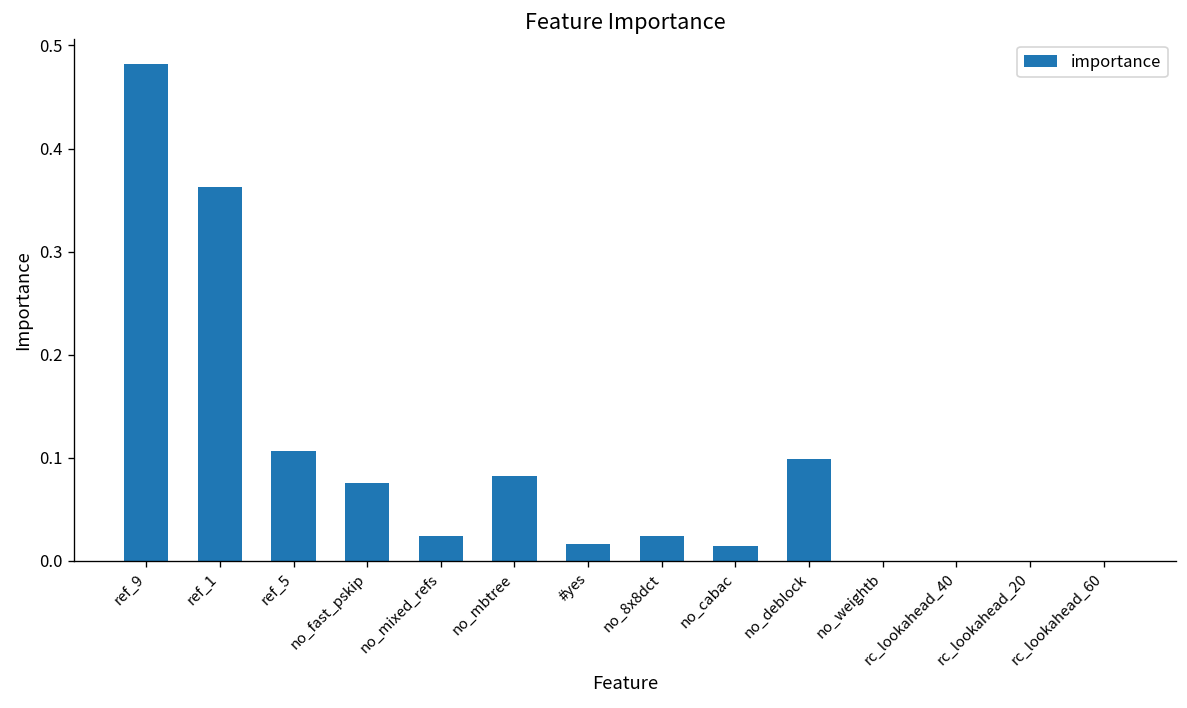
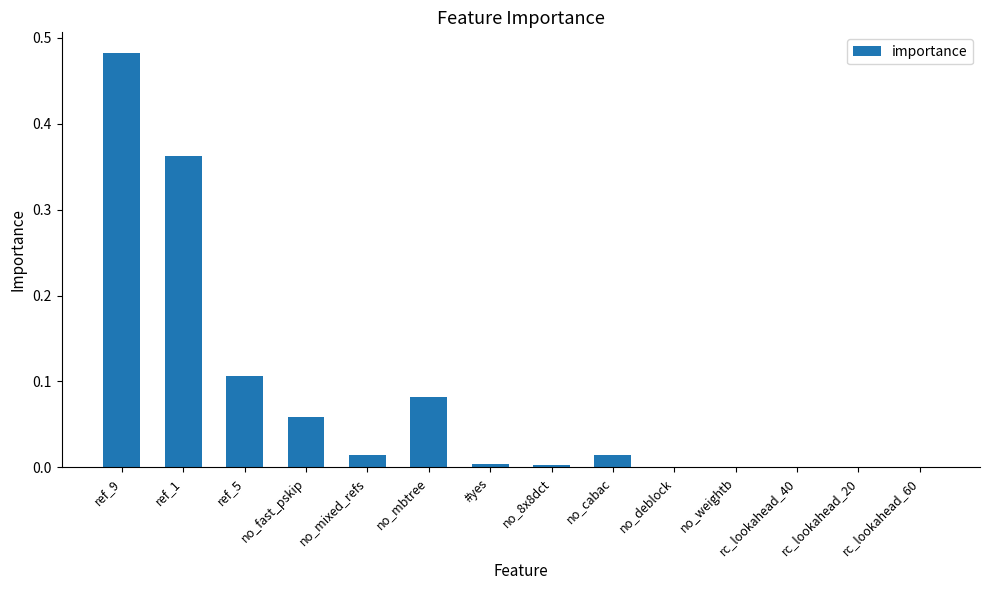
no_fast_pskip: 0.08 -> 0.06
no_mixed_refs: 0.02 -> 0.01
#yes: 0.02 -> 0.00
no_8x8dct: 0.02 -> 0.00
no_deblock: 0.10 -> 0.00
